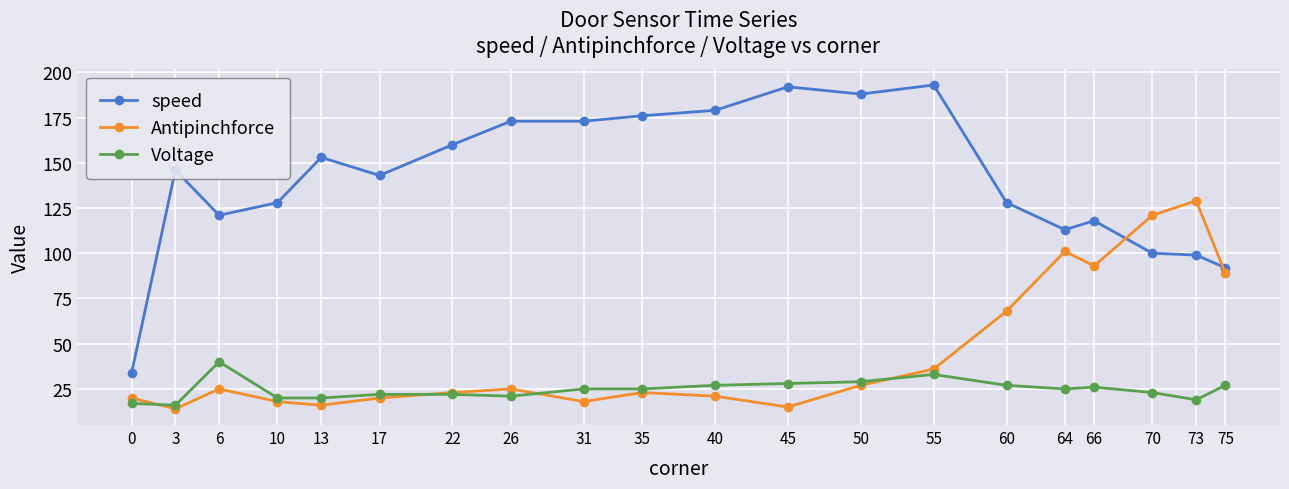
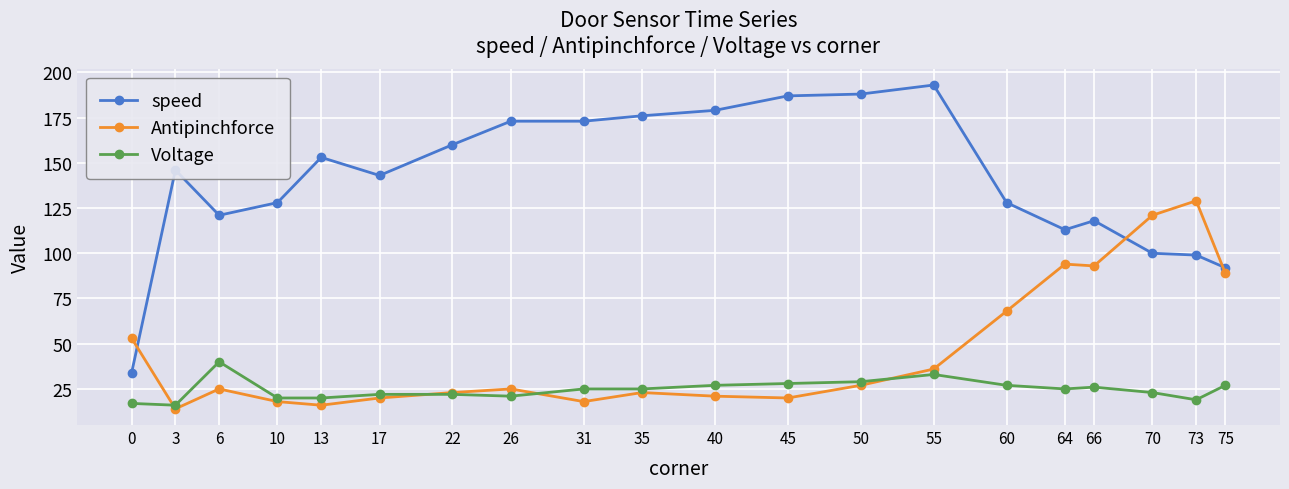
Antipinchforce, 0: 20 -> 53
speed, 45: 192 -> 187
Antipinchforce, 45: 15 -> 20
Antipinchforce, 64: 101 -> 94
